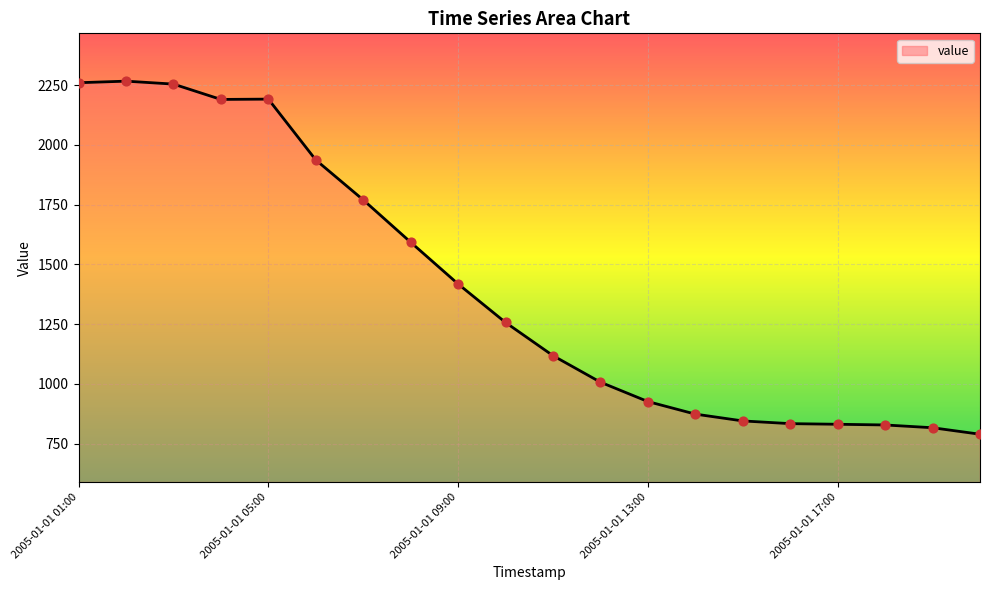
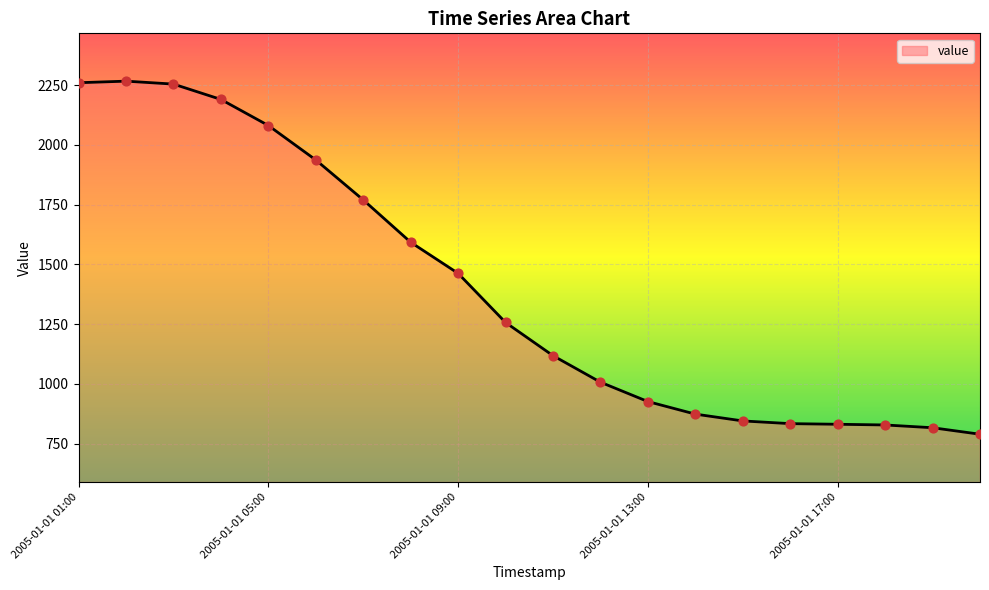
2005-01-01 05:00: 2190 -> 2080
2005-01-01 09:00: 1420 -> 1460
